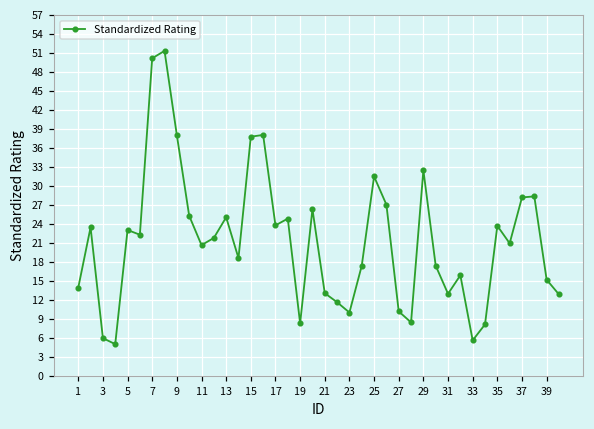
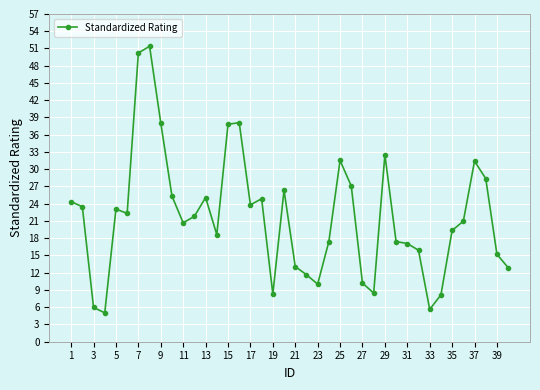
1: 14 -> 24
31: 13 -> 17
35: 24 -> 19
37: 28 -> 31
